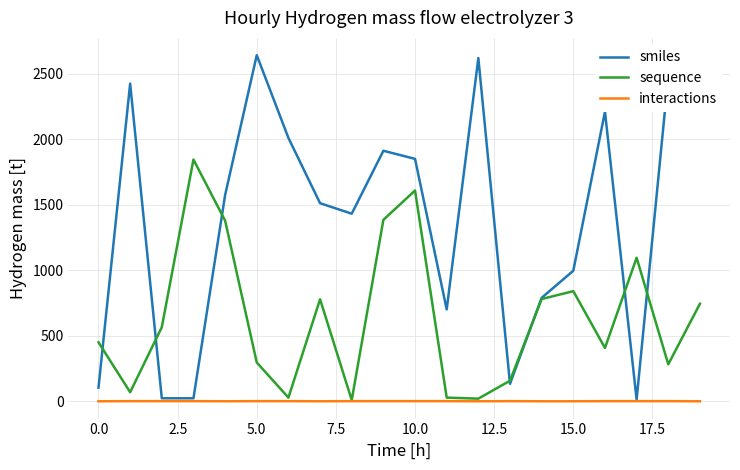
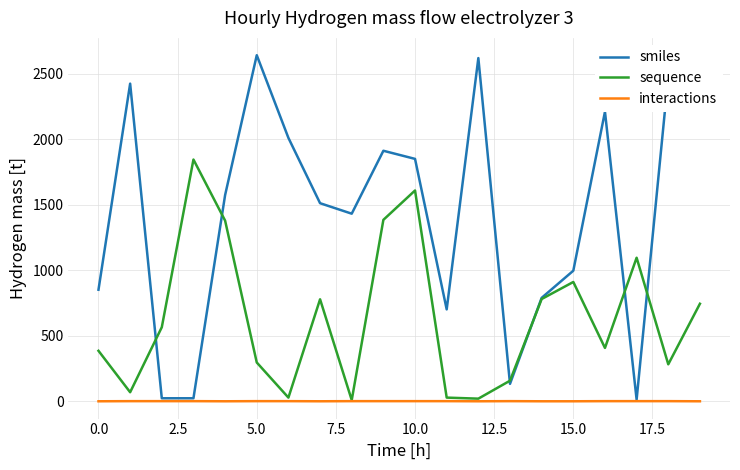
smiles, 0.0: 100 -> 850
sequence, 0.0: 450 -> 390
sequence, 15.0: 840 -> 910
